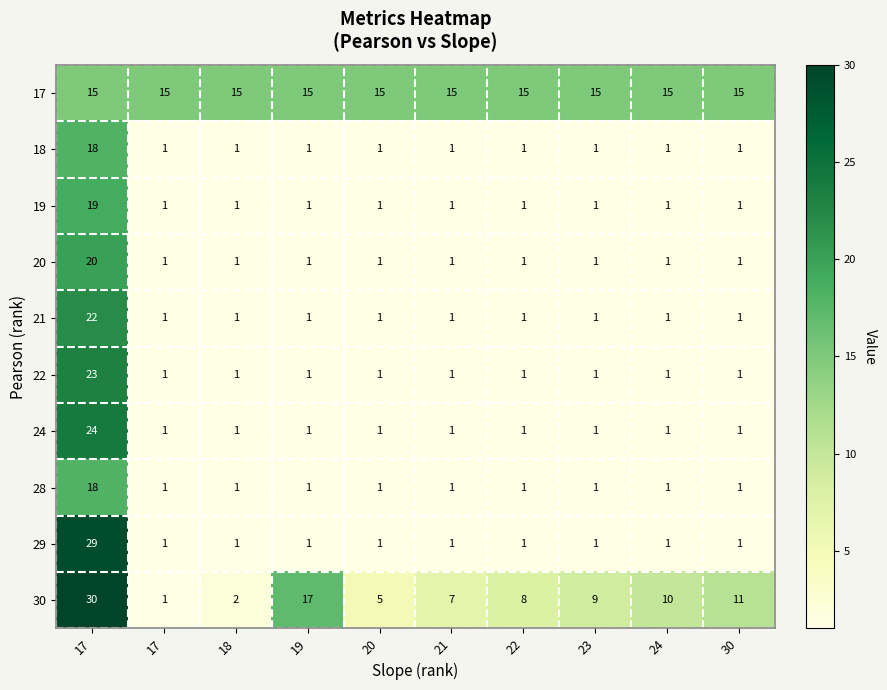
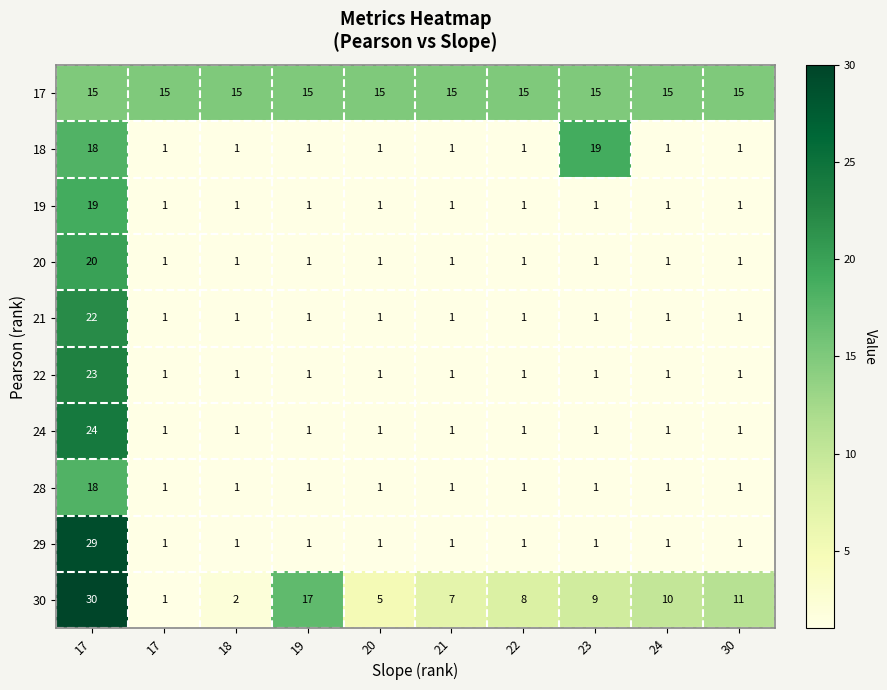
18, 23: 1 -> 19
